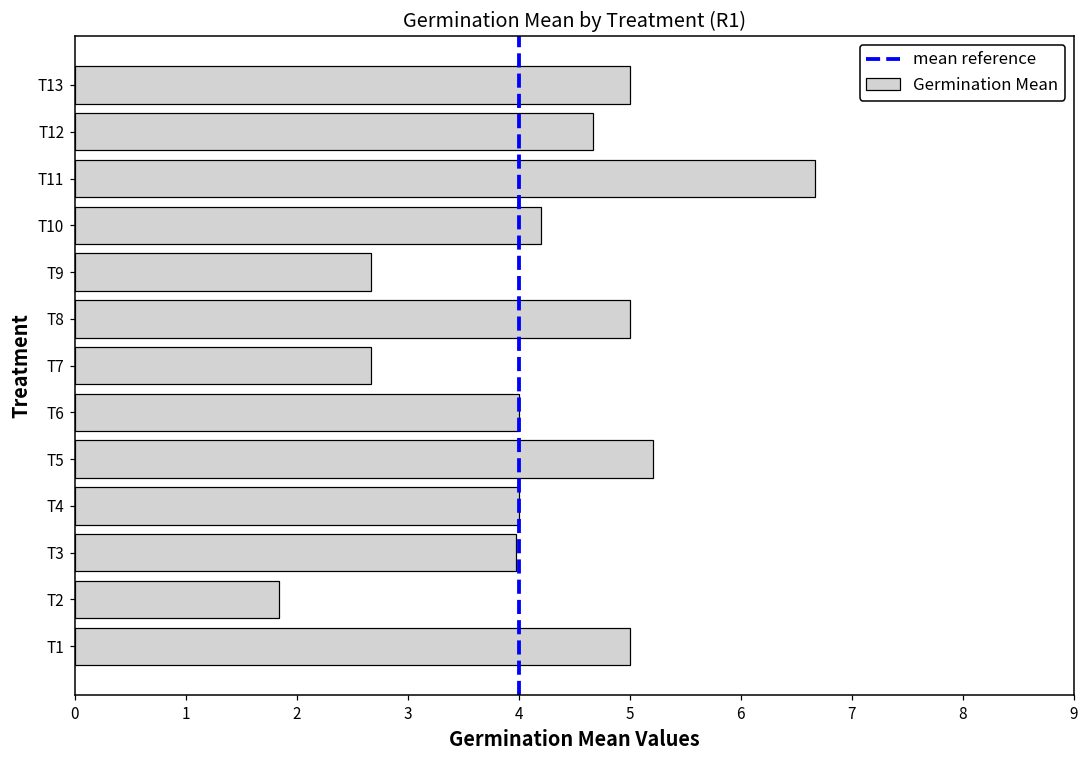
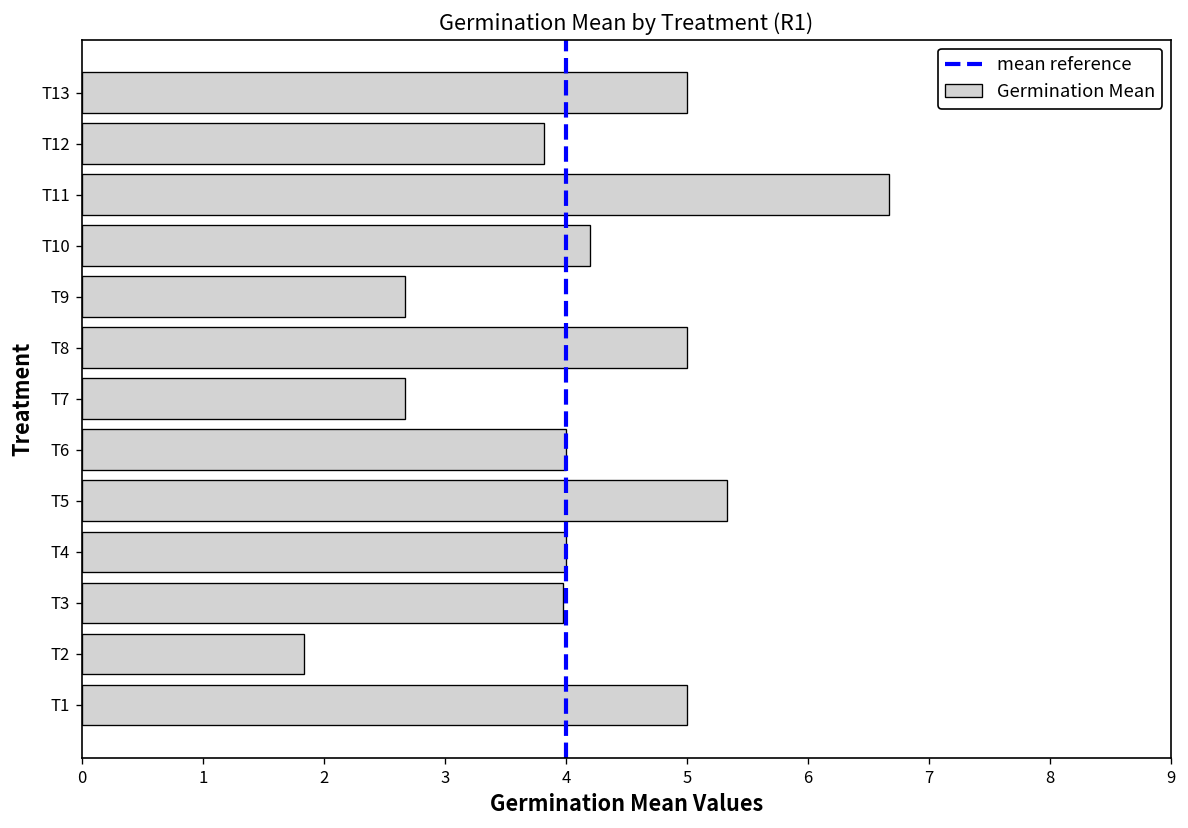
T12: 4.67 -> 3.82
T5: 5.21 -> 5.33
